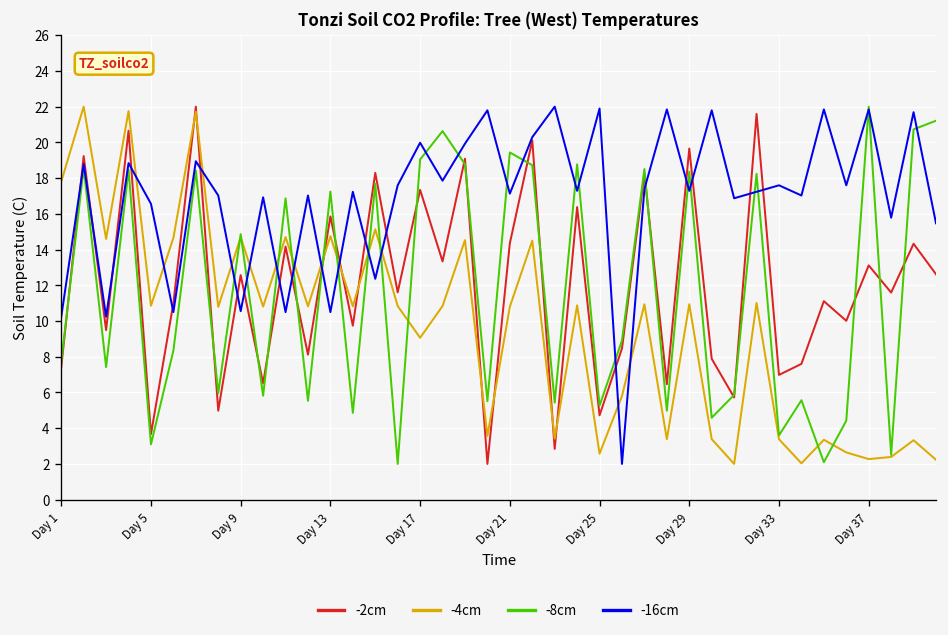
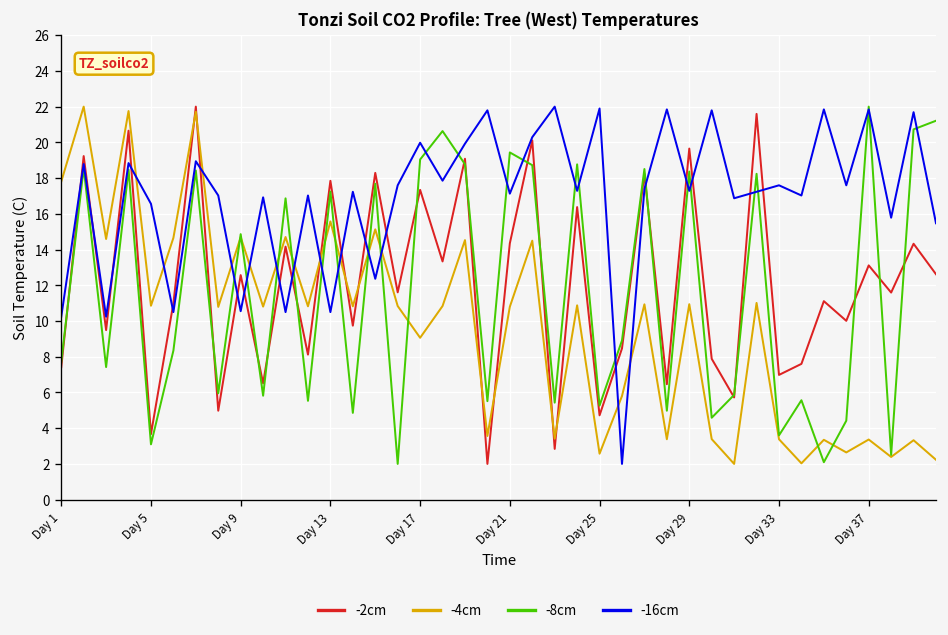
-2cm, Day 13: 15.9 -> 17.8
-4cm, Day 13: 14.7 -> 15.6
-4cm, Day 37: 2.3 -> 3.4
